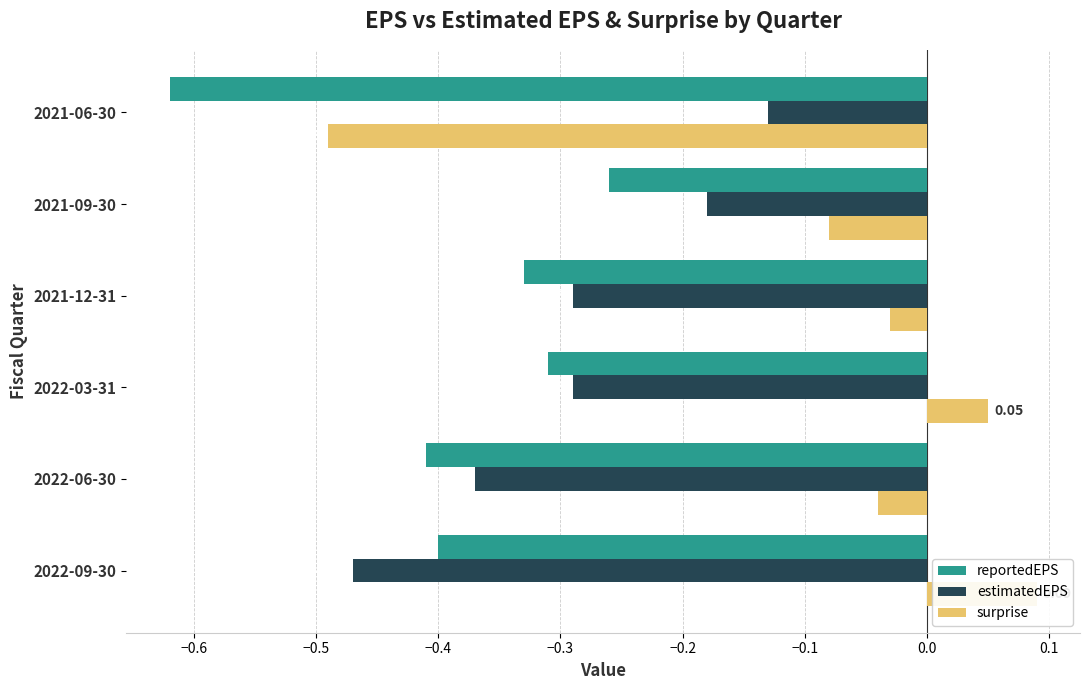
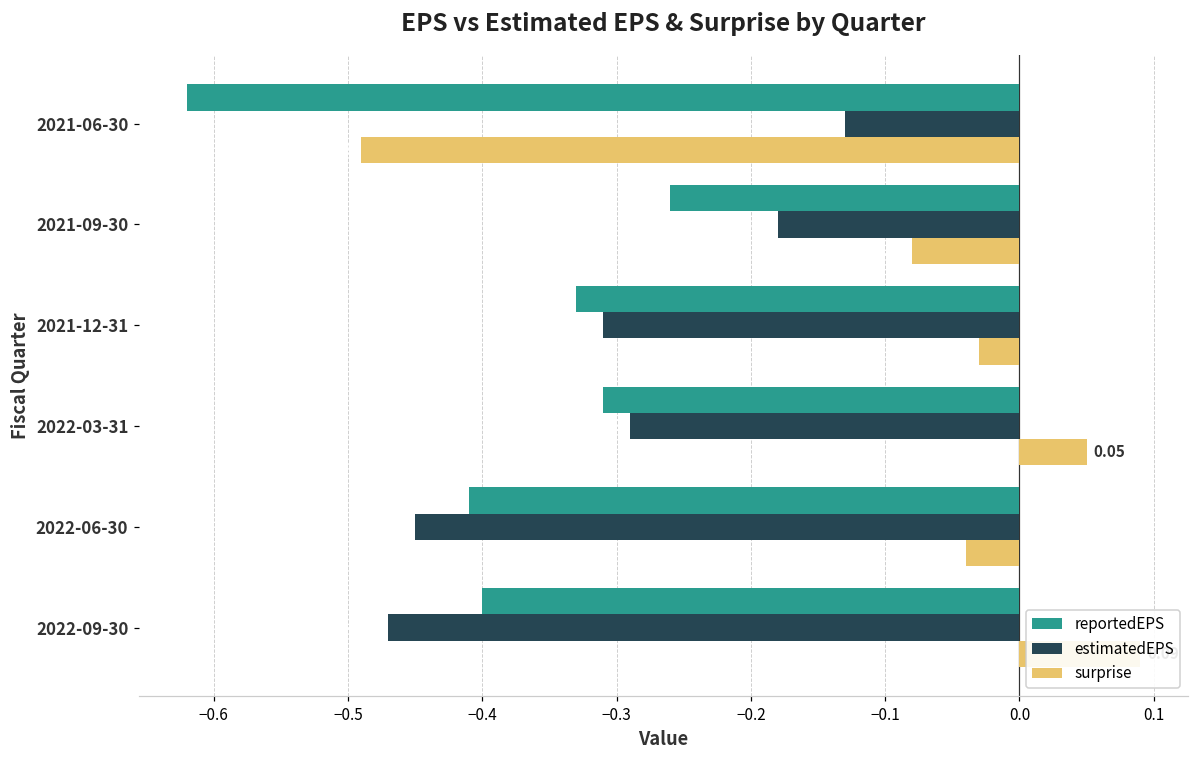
estimatedEPS, 2021-12-31: -0.29 -> -0.31
estimatedEPS, 2022-06-30: -0.37 -> -0.45
